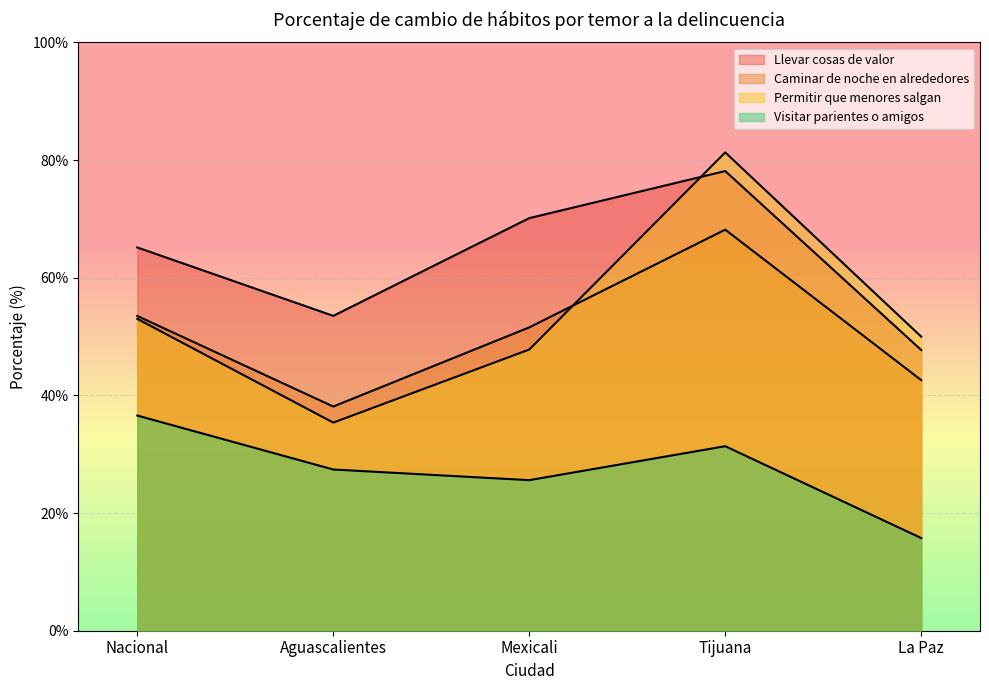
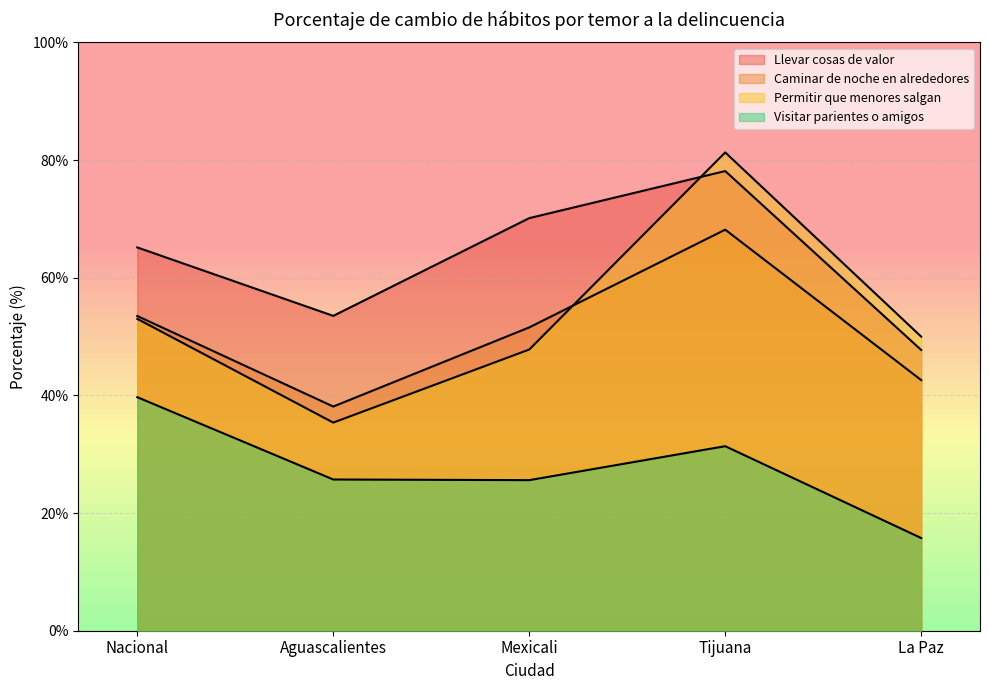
Visitar parientes o amigos, Nacional: 37% -> 40%
Visitar parientes o amigos, Aguascalientes: 27% -> 26%
